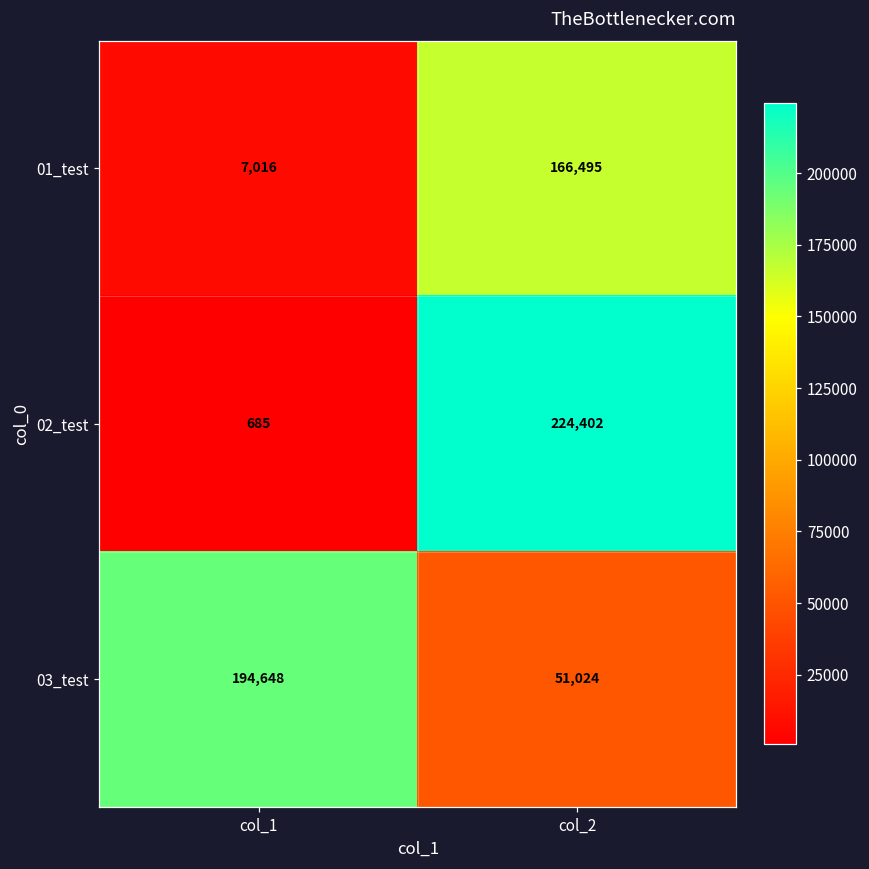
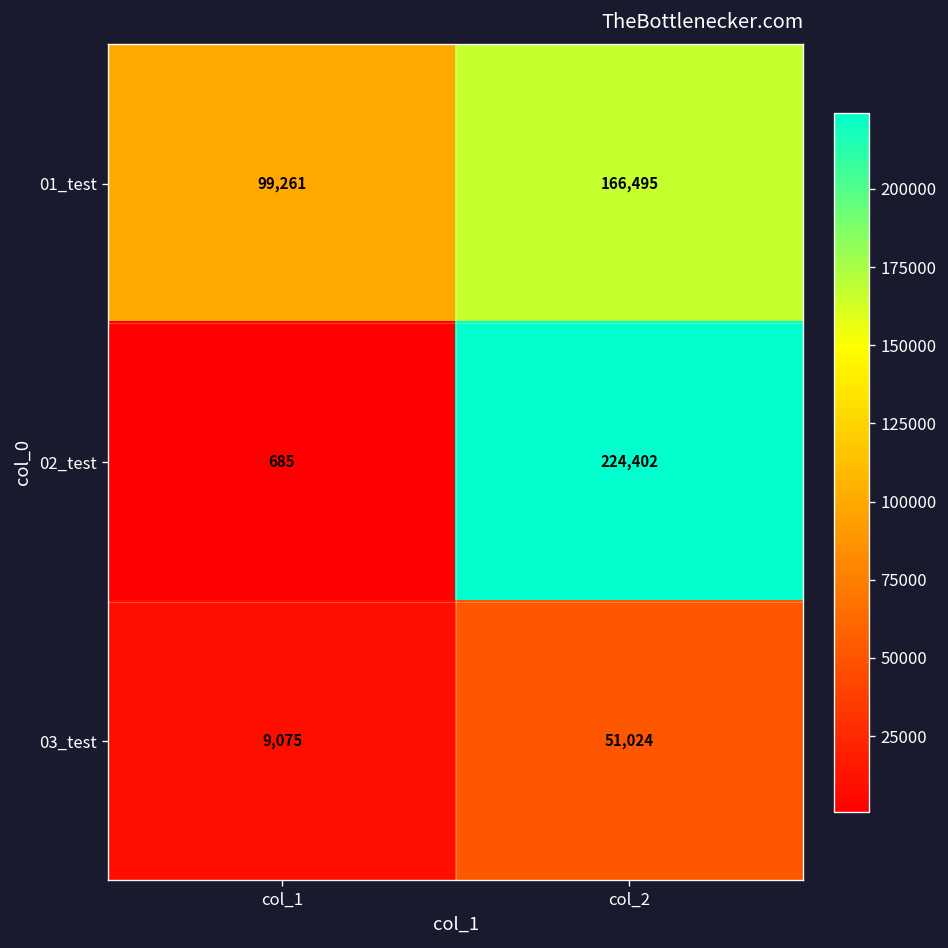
01_test, col_1: 7,016 -> 99,261
03_test, col_1: 194,648 -> 9,075
